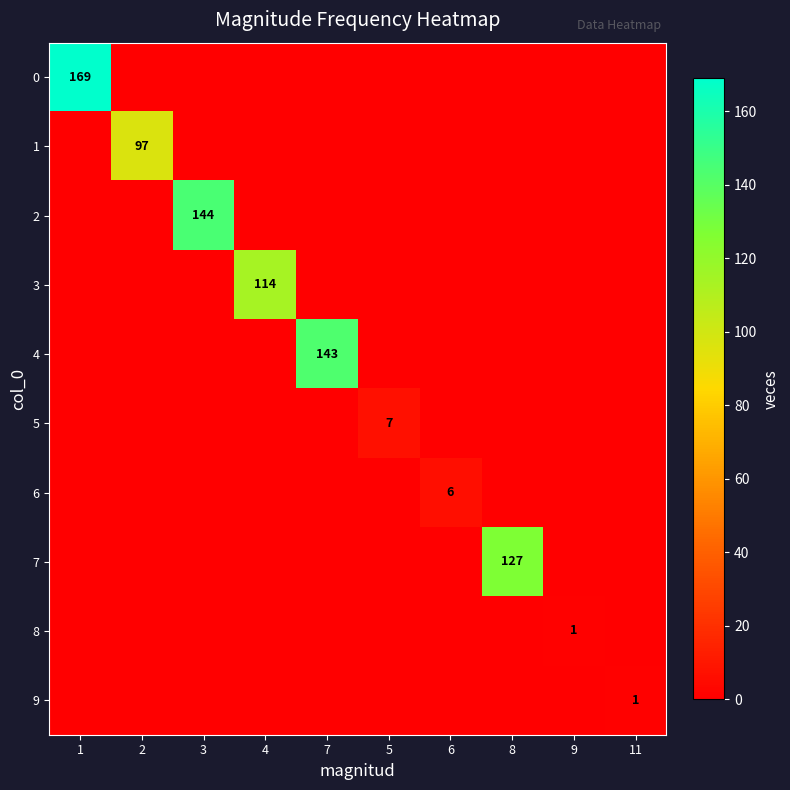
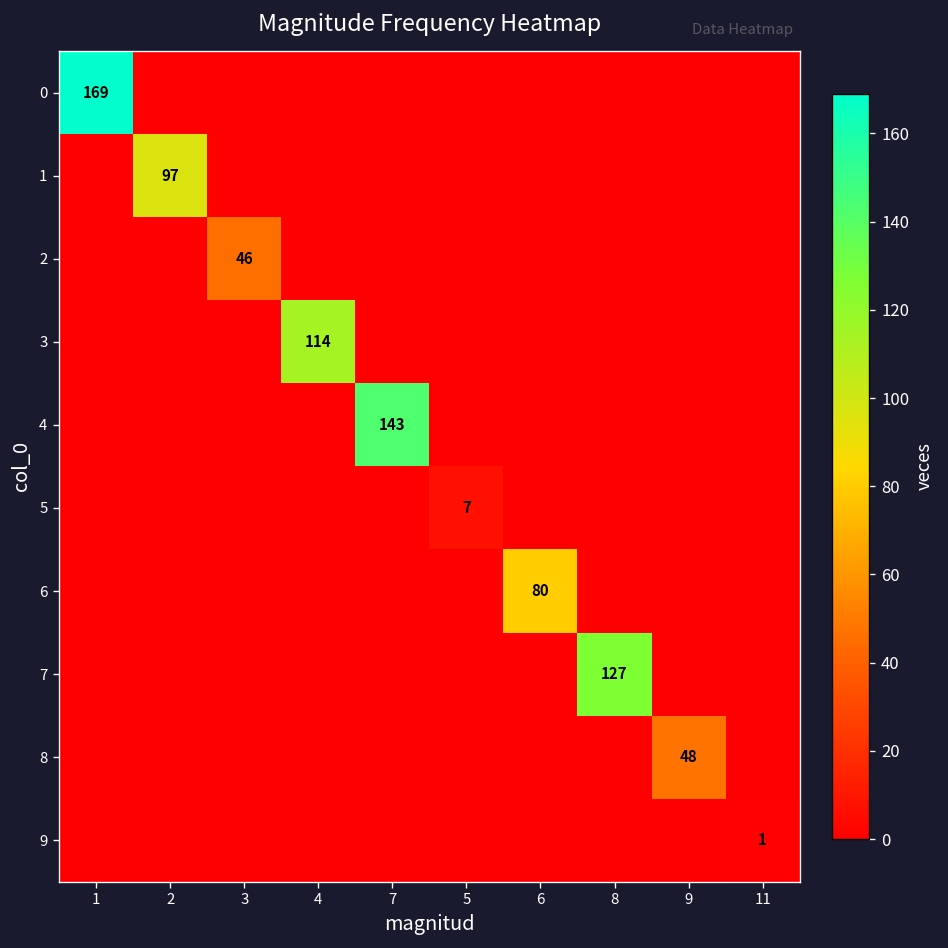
2, 3: 144 -> 46
6, 6: 6 -> 80
8, 9: 1 -> 48
